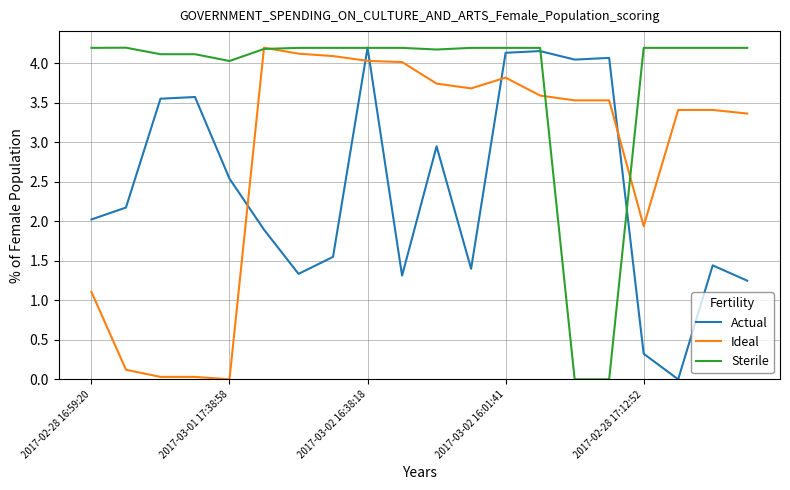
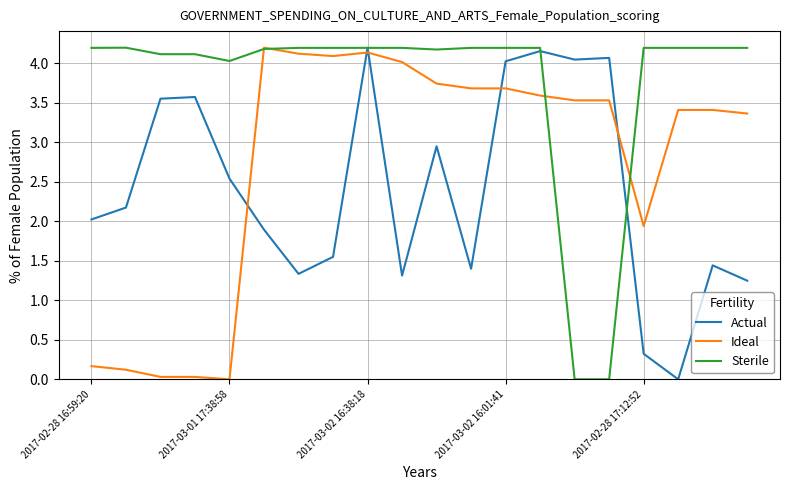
Ideal, 2017-02-28 16:59:20: 1.1 -> 0.2
Ideal, 2017-03-02 16:38:18: 4.0 -> 4.1
Actual, 2017-03-02 16:01:41: 4.1 -> 4.0
Ideal, 2017-03-02 16:01:41: 3.8 -> 3.7
